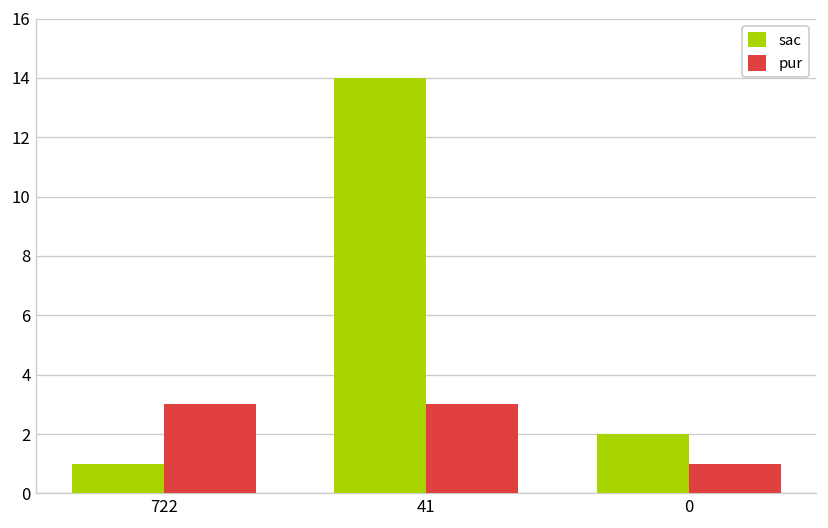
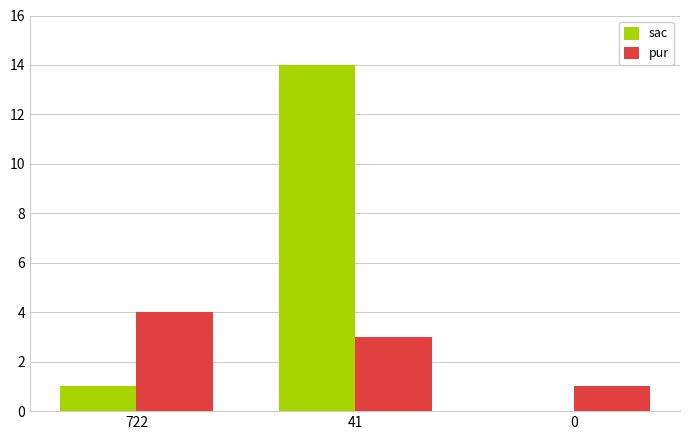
pur, 722: 3 -> 4
sac, 0: 2 -> 0
